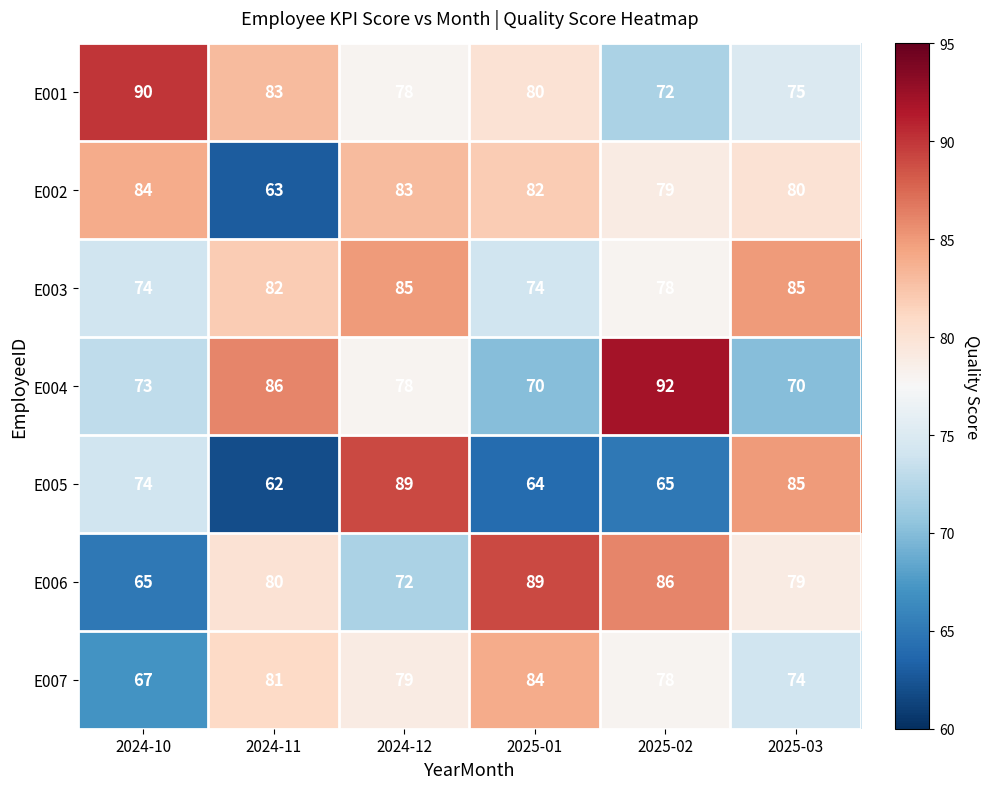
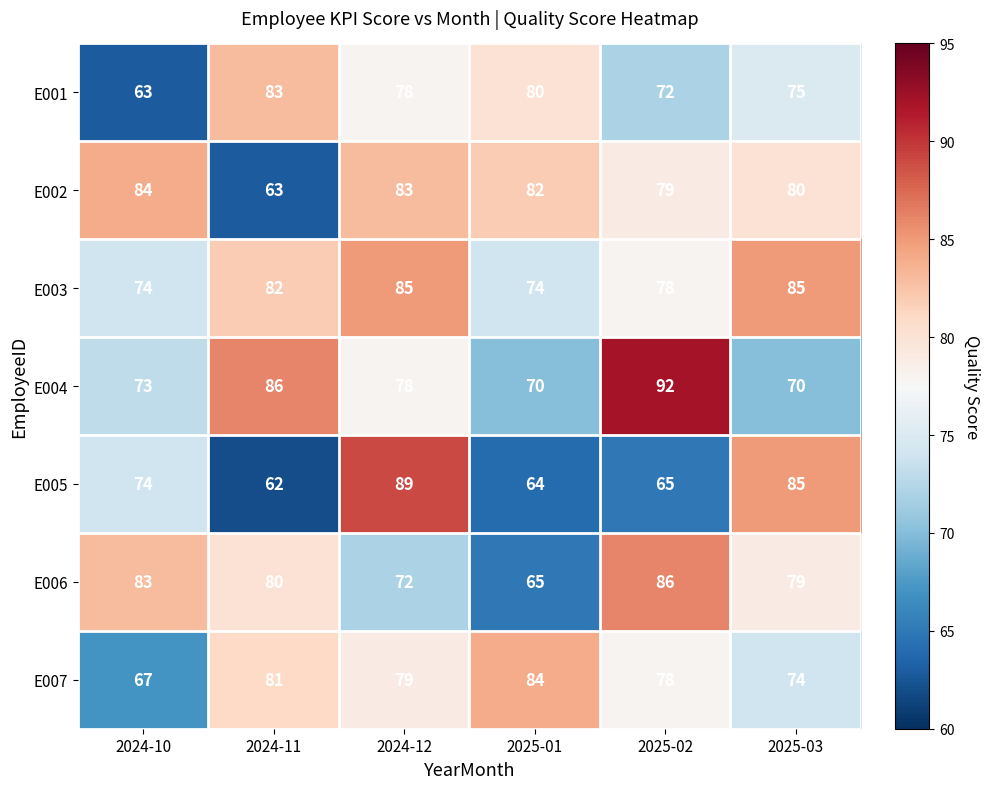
E001, 2024-10: 90 -> 63
E006, 2024-10: 65 -> 83
E006, 2025-01: 89 -> 65
